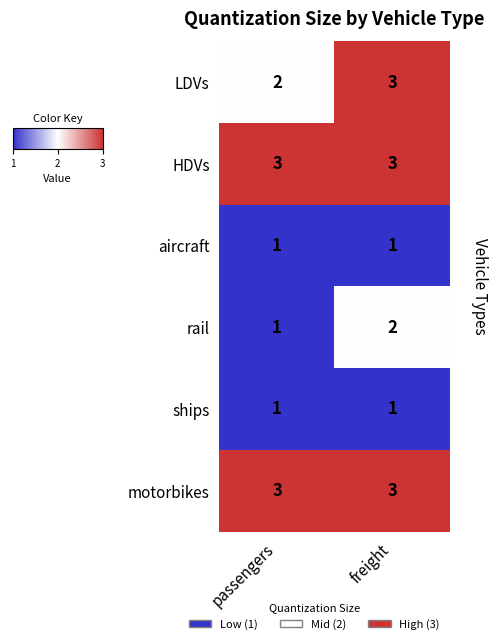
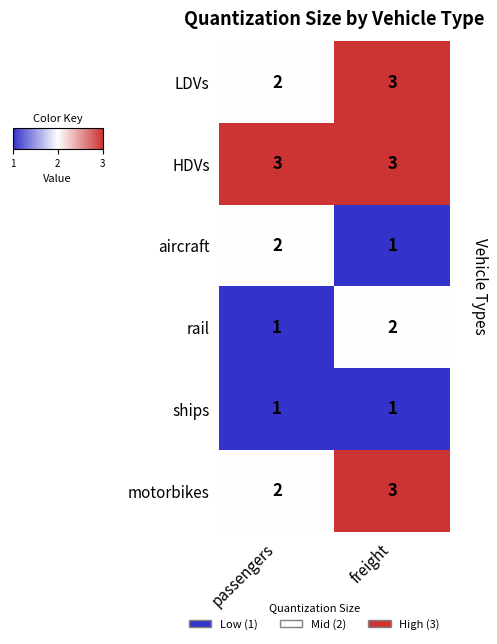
aircraft, passengers: 1 -> 2
motorbikes, passengers: 3 -> 2
